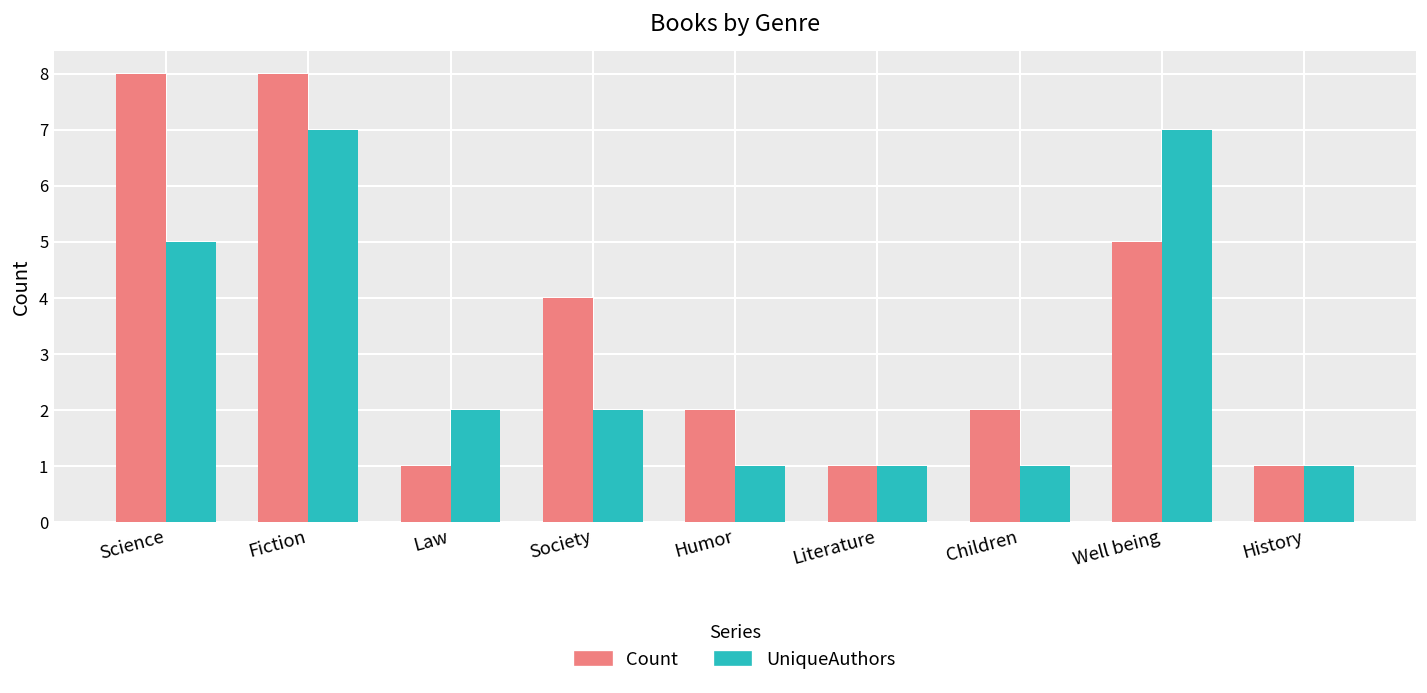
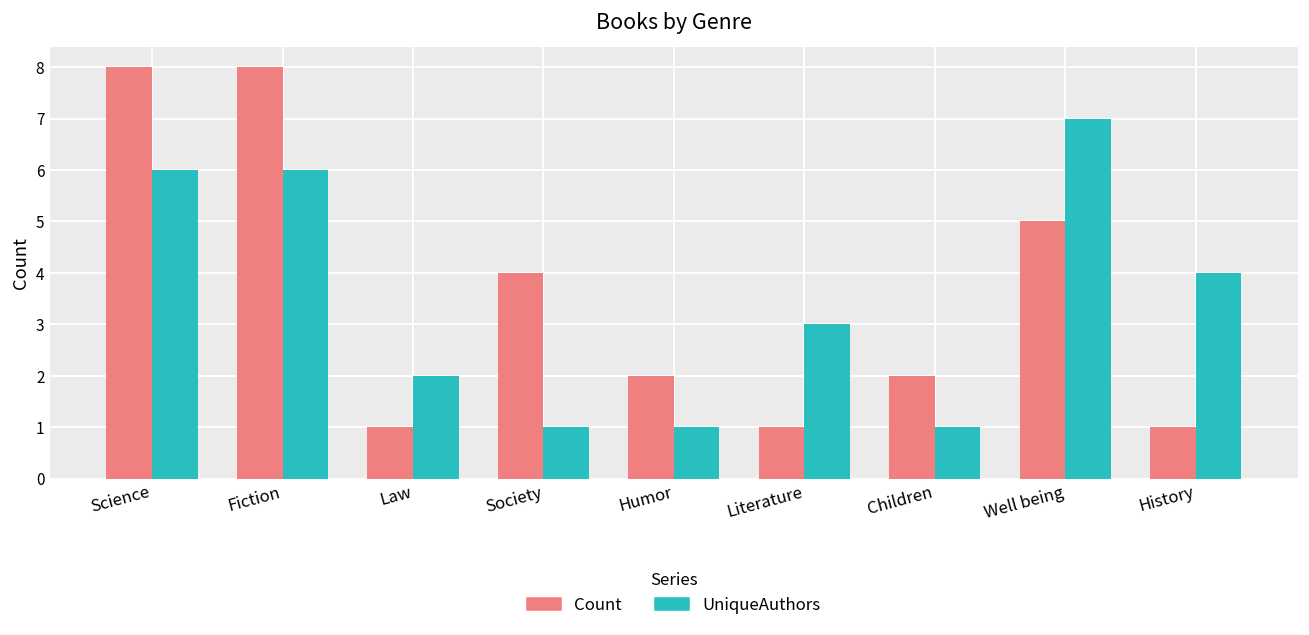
UniqueAuthors, Science: 5 -> 6
UniqueAuthors, Fiction: 7 -> 6
UniqueAuthors, Society: 2 -> 1
UniqueAuthors, Literature: 1 -> 3
UniqueAuthors, History: 1 -> 4
